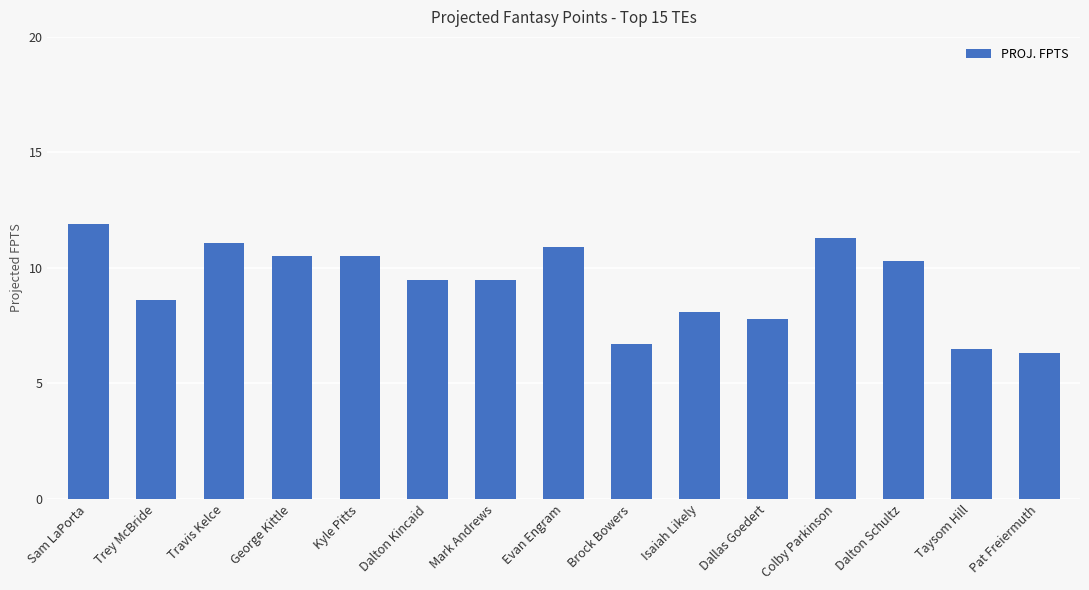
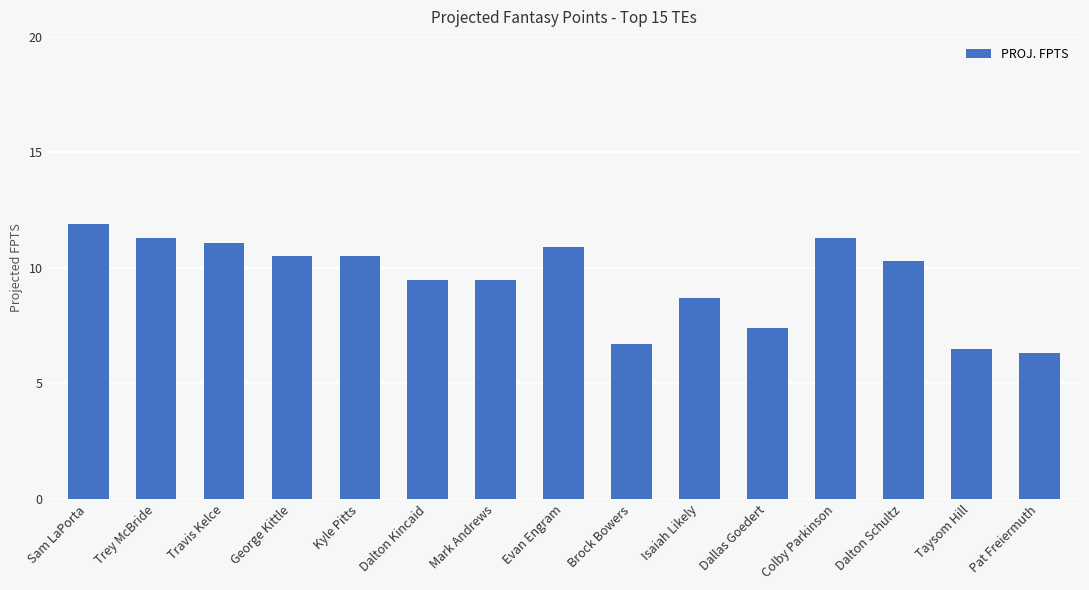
Trey McBride: 8.6 -> 11.3
Isaiah Likely: 8.1 -> 8.7
Dallas Goedert: 7.8 -> 7.4
